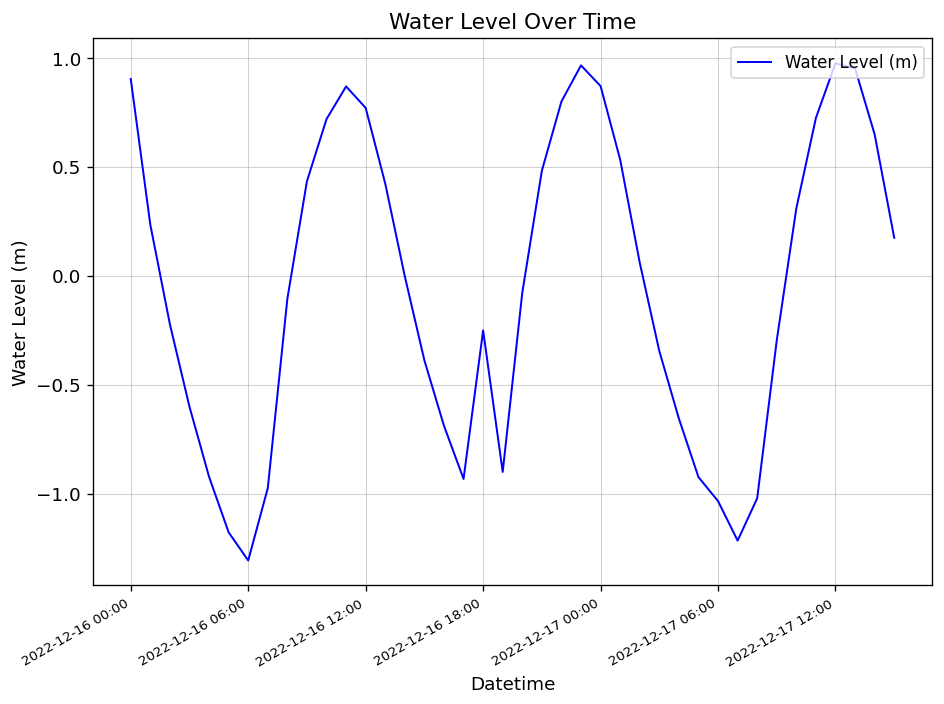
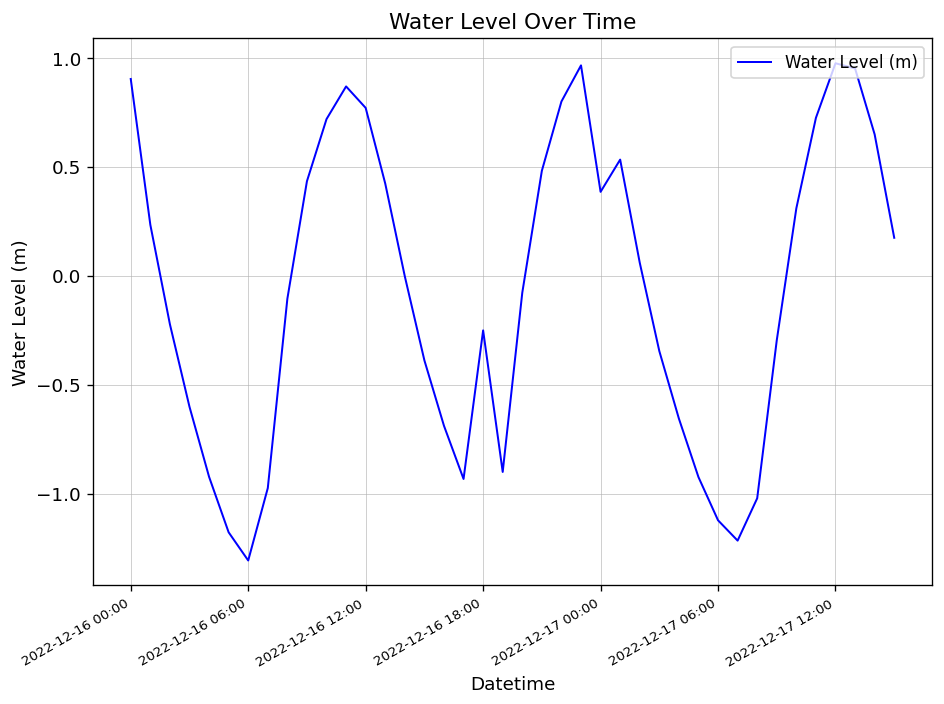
2022-12-17 00:00: 0.87 -> 0.39
2022-12-17 06:00: -1.03 -> -1.12
